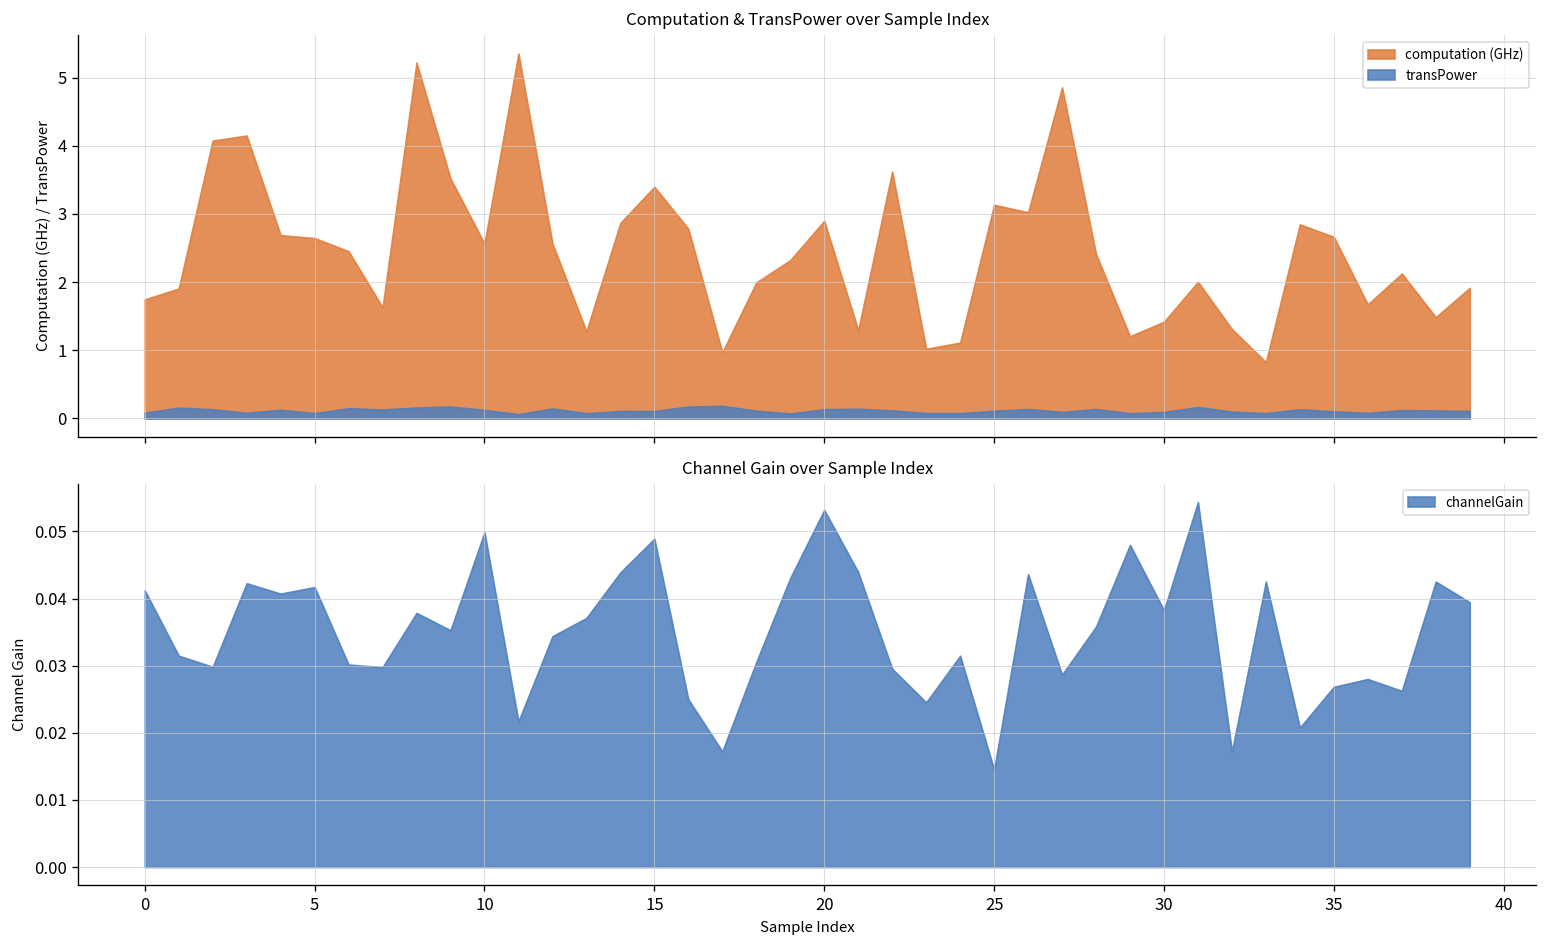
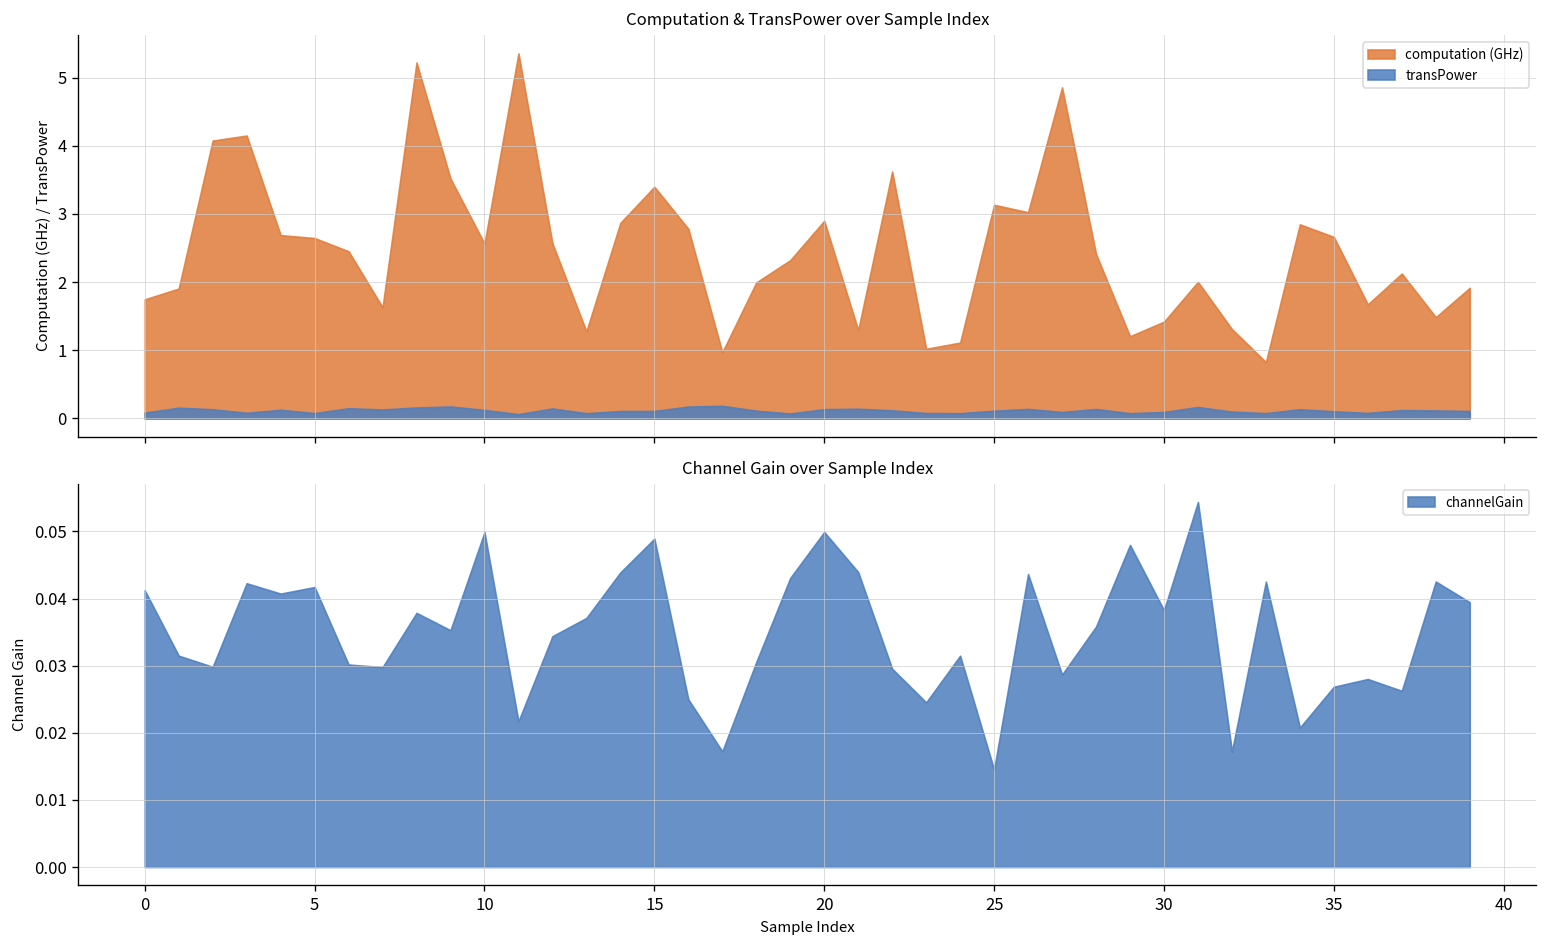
Channel Gain over Sample Index, 20: 0.053 -> 0.050
